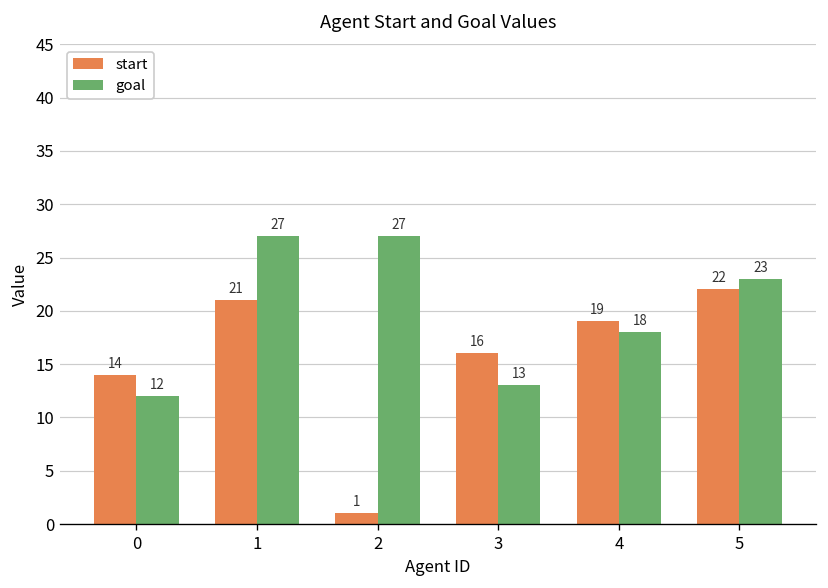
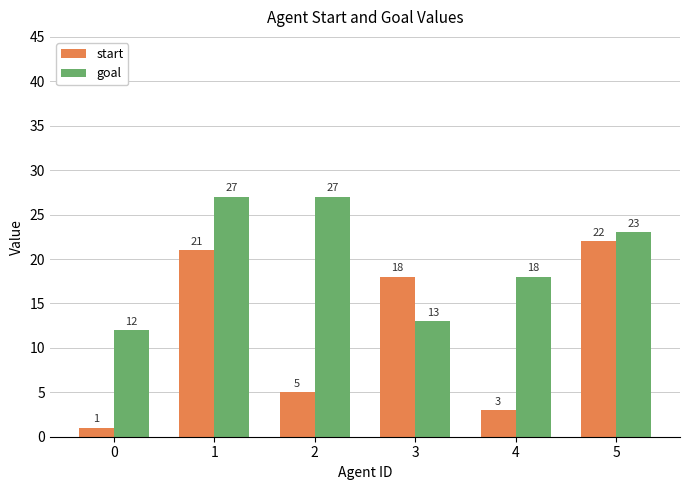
start, 0: 14 -> 1
start, 2: 1 -> 5
start, 3: 16 -> 18
start, 4: 19 -> 3
